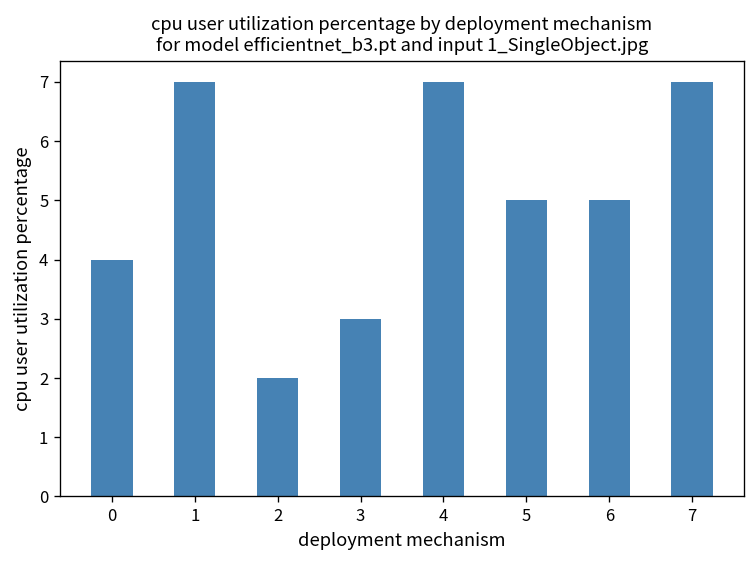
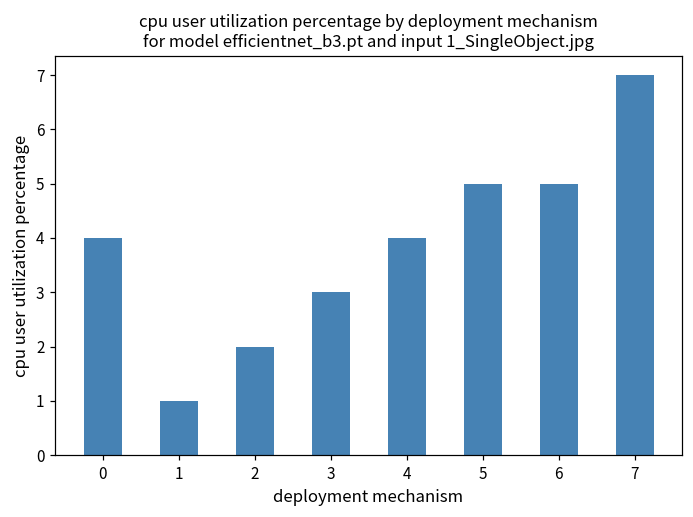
1: 7 -> 1
4: 7 -> 4
